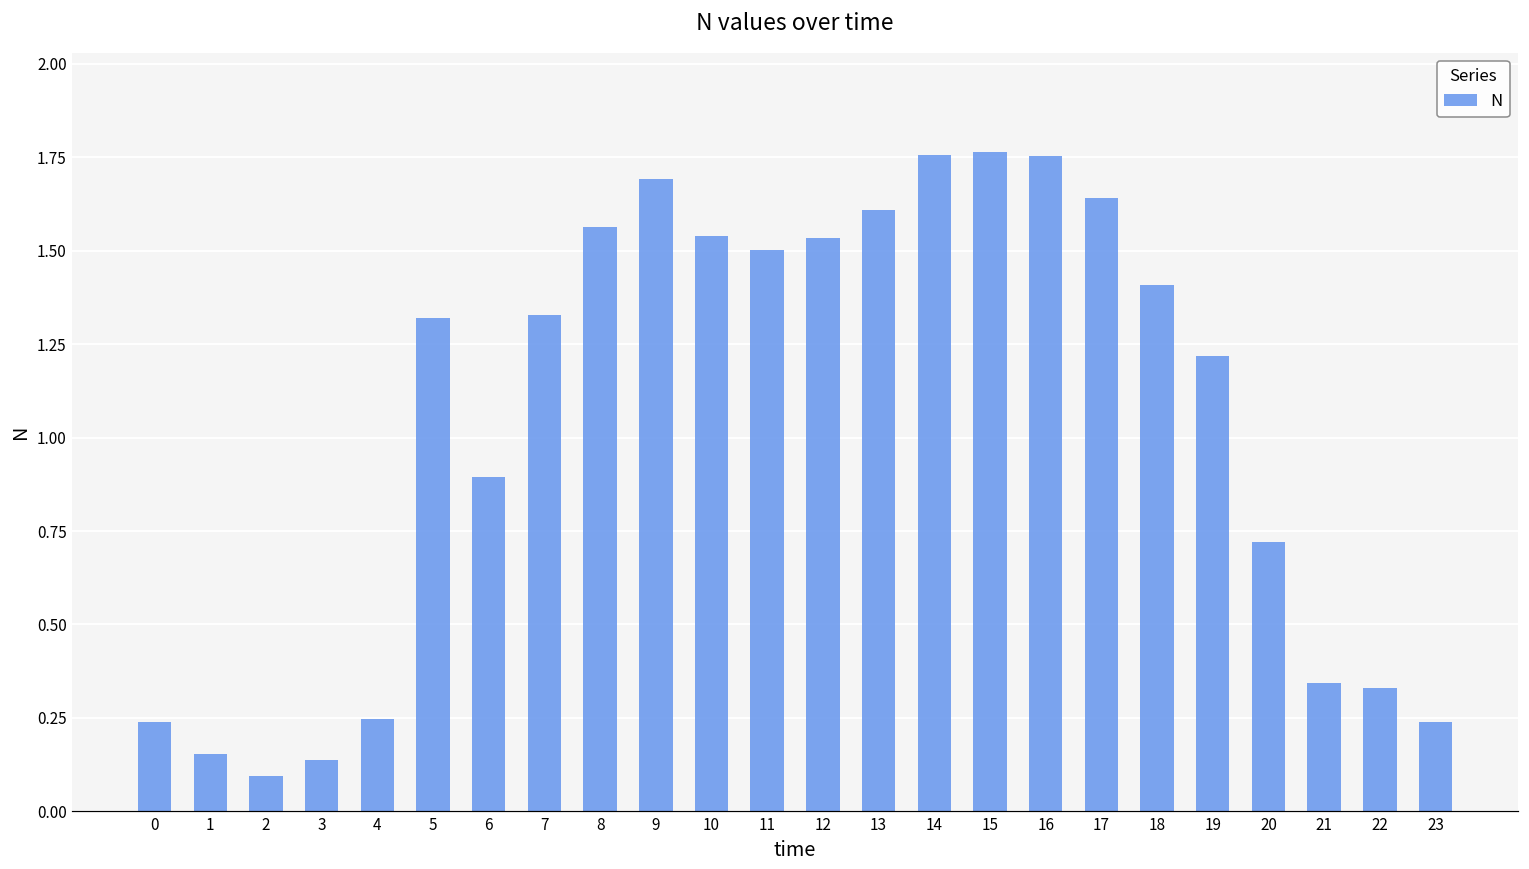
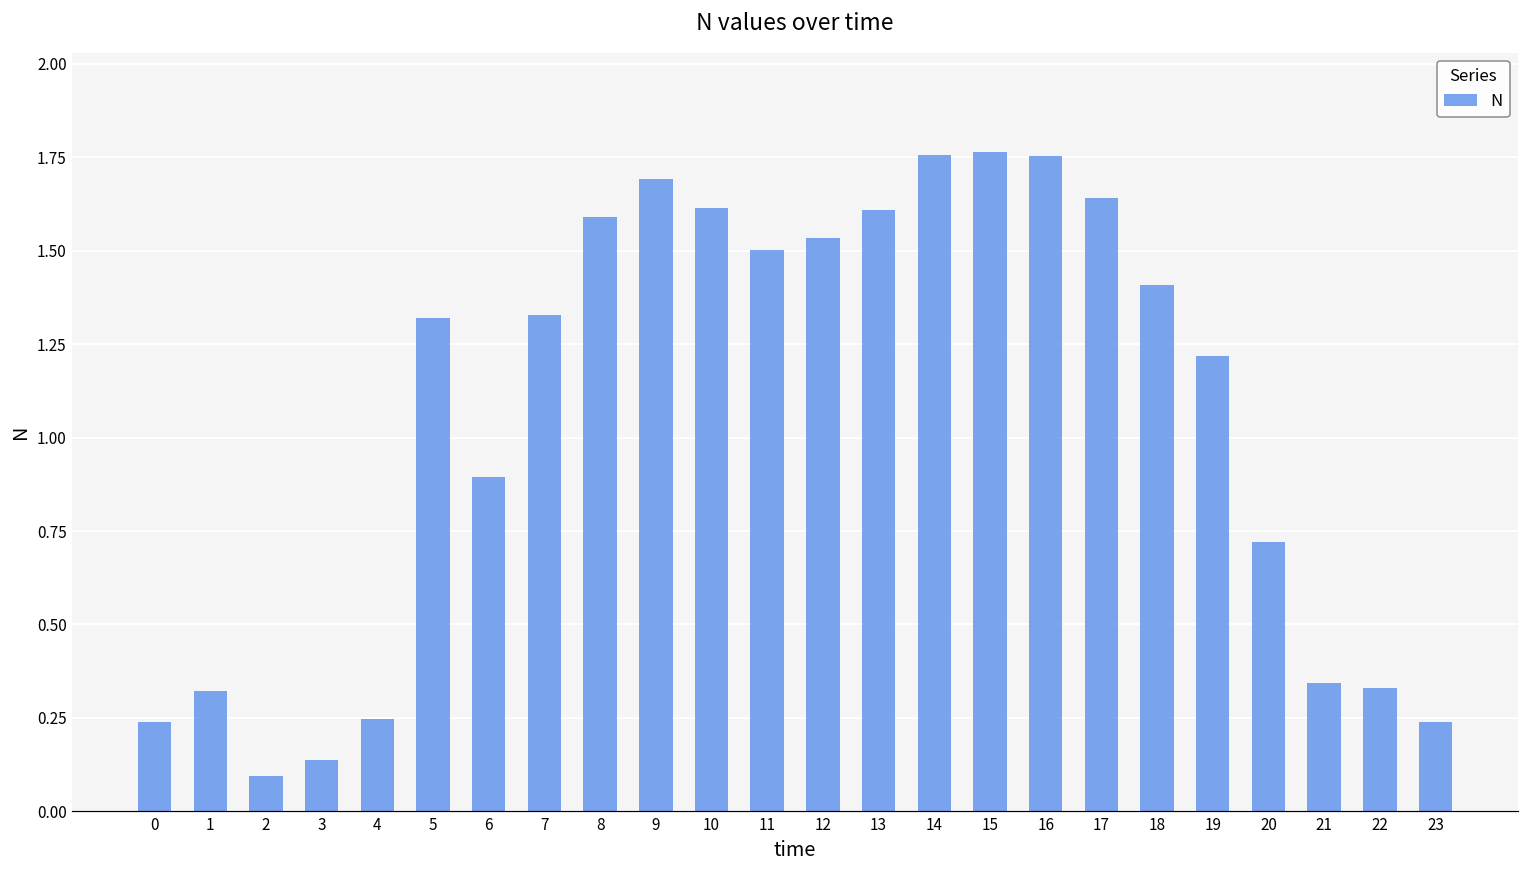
1: 0.15 -> 0.32
8: 1.56 -> 1.59
10: 1.54 -> 1.62
